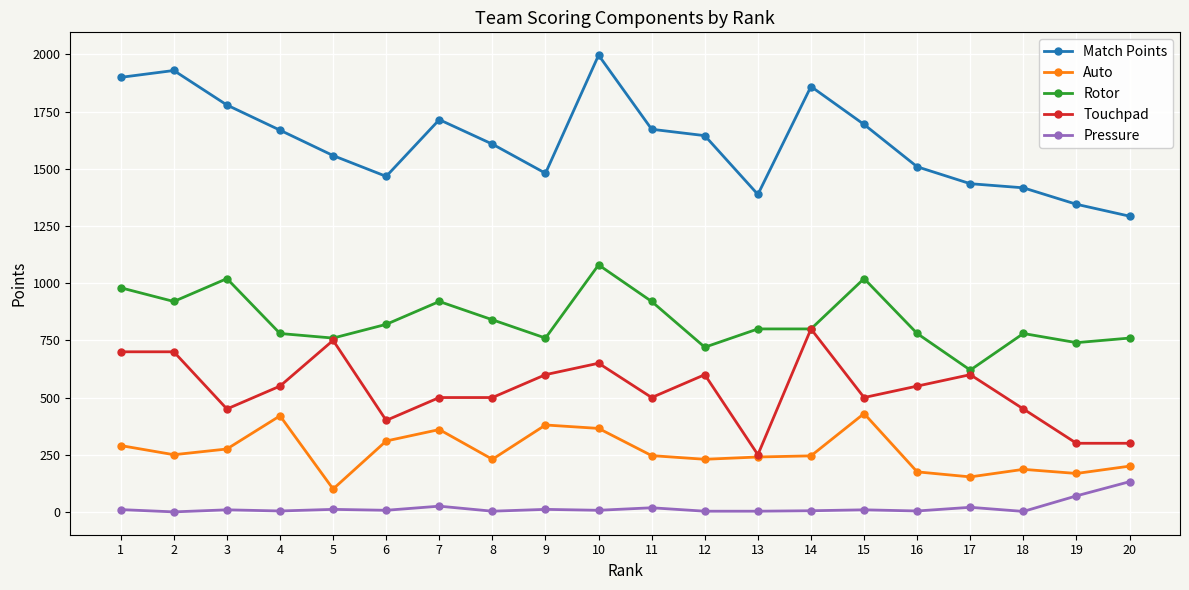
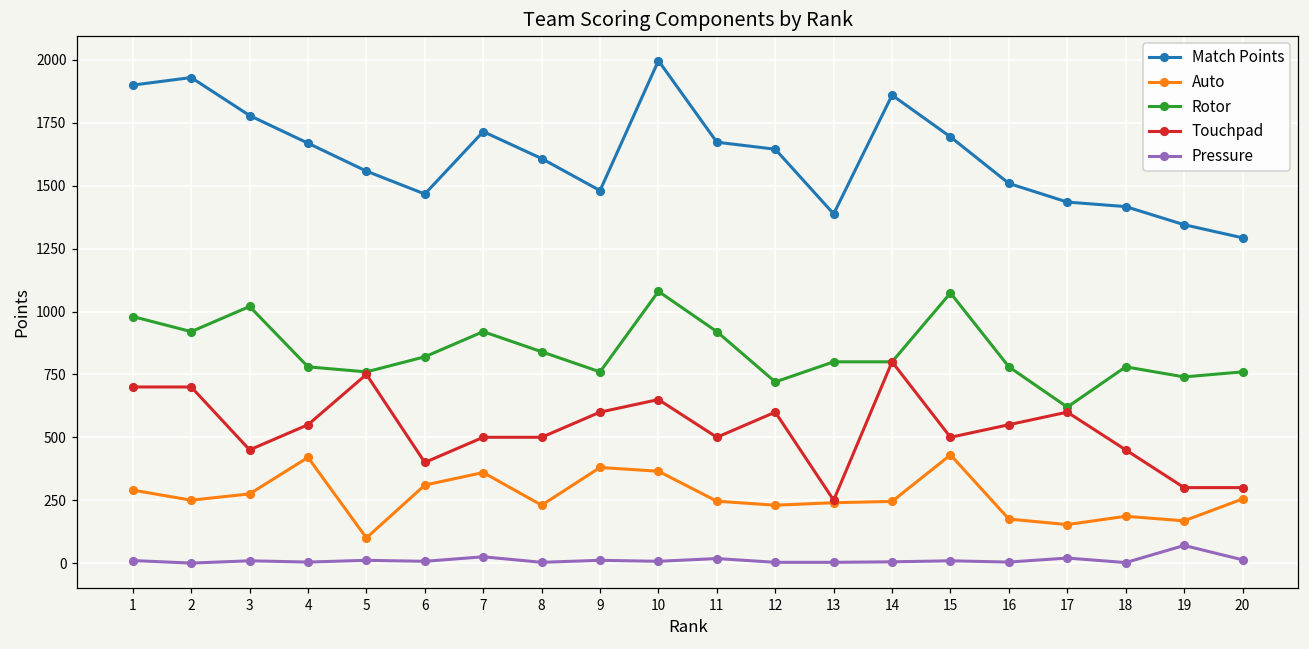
Rotor, 15: 1020 -> 1070
Auto, 20: 200 -> 250
Pressure, 20: 130 -> 10
